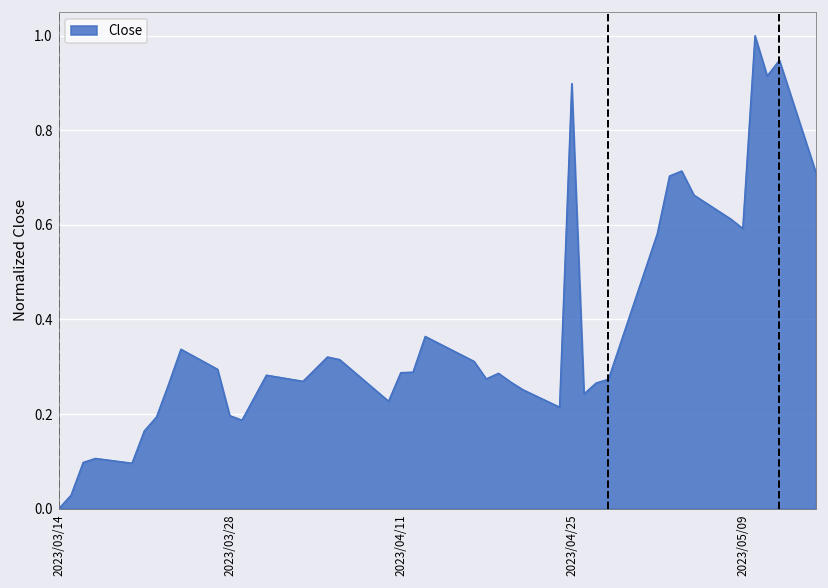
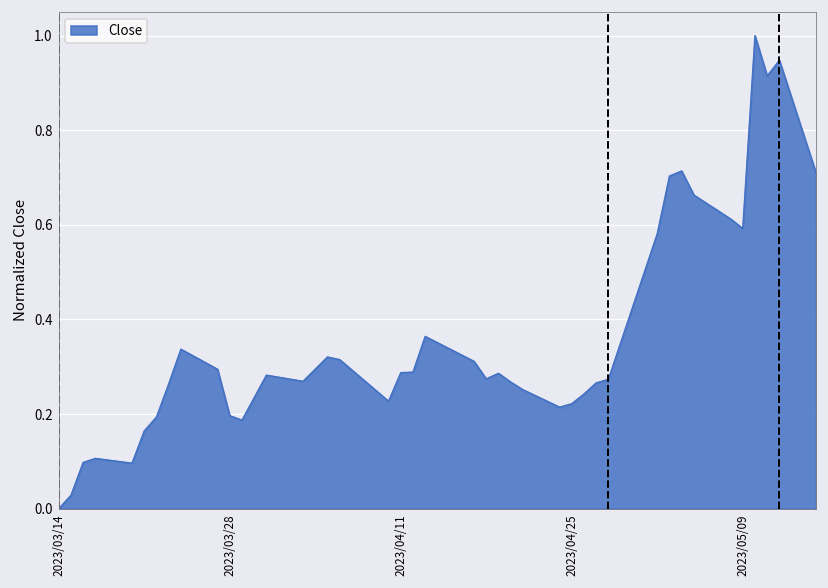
2023/04/25: 0.90 -> 0.22
